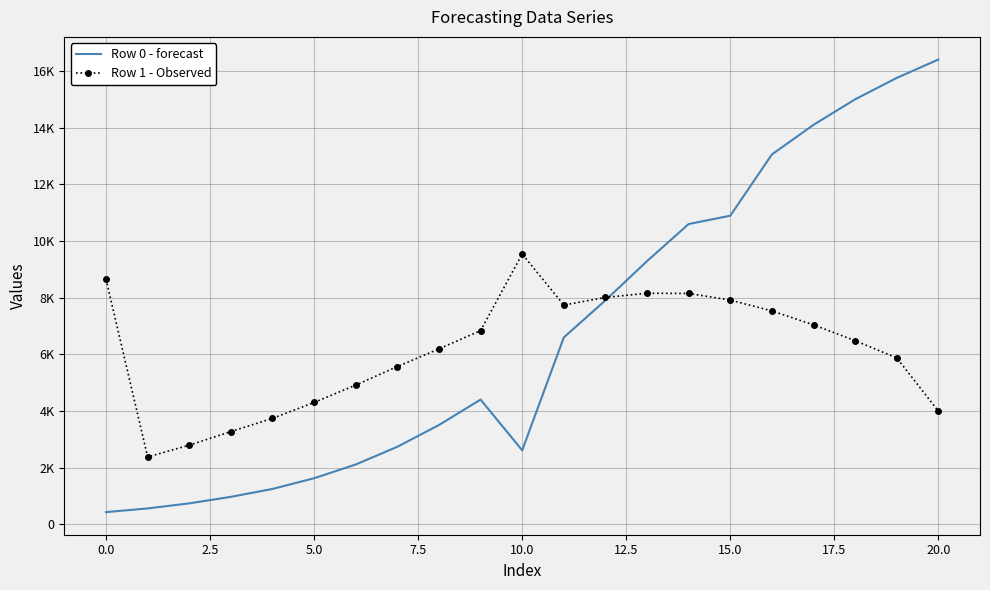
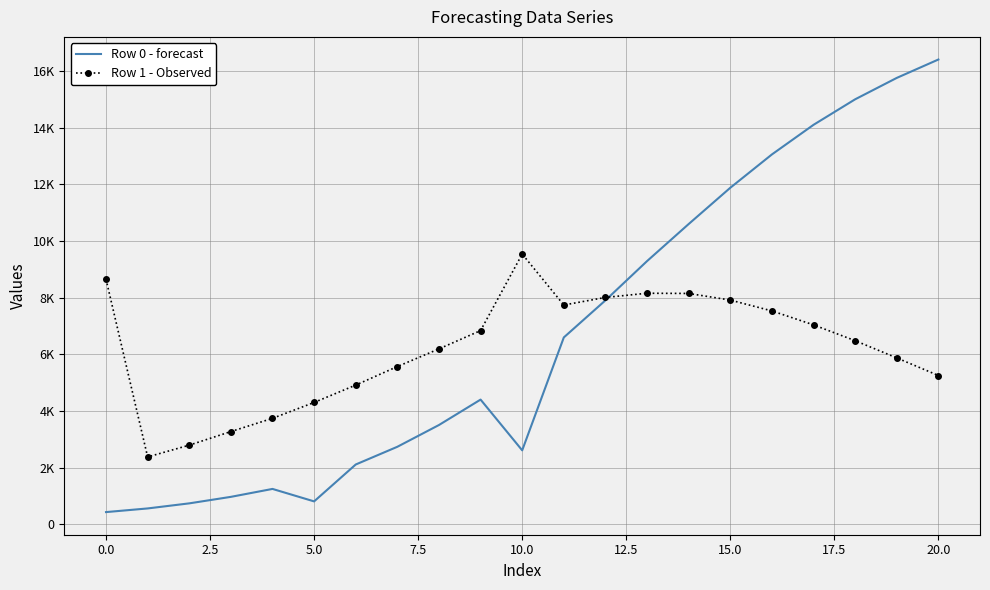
Row 0 - forecast, 5.0: 1600 -> 800
Row 0 - forecast, 15.0: 10900 -> 11900
Row 1 - Observed, 20.0: 4000 -> 5300
